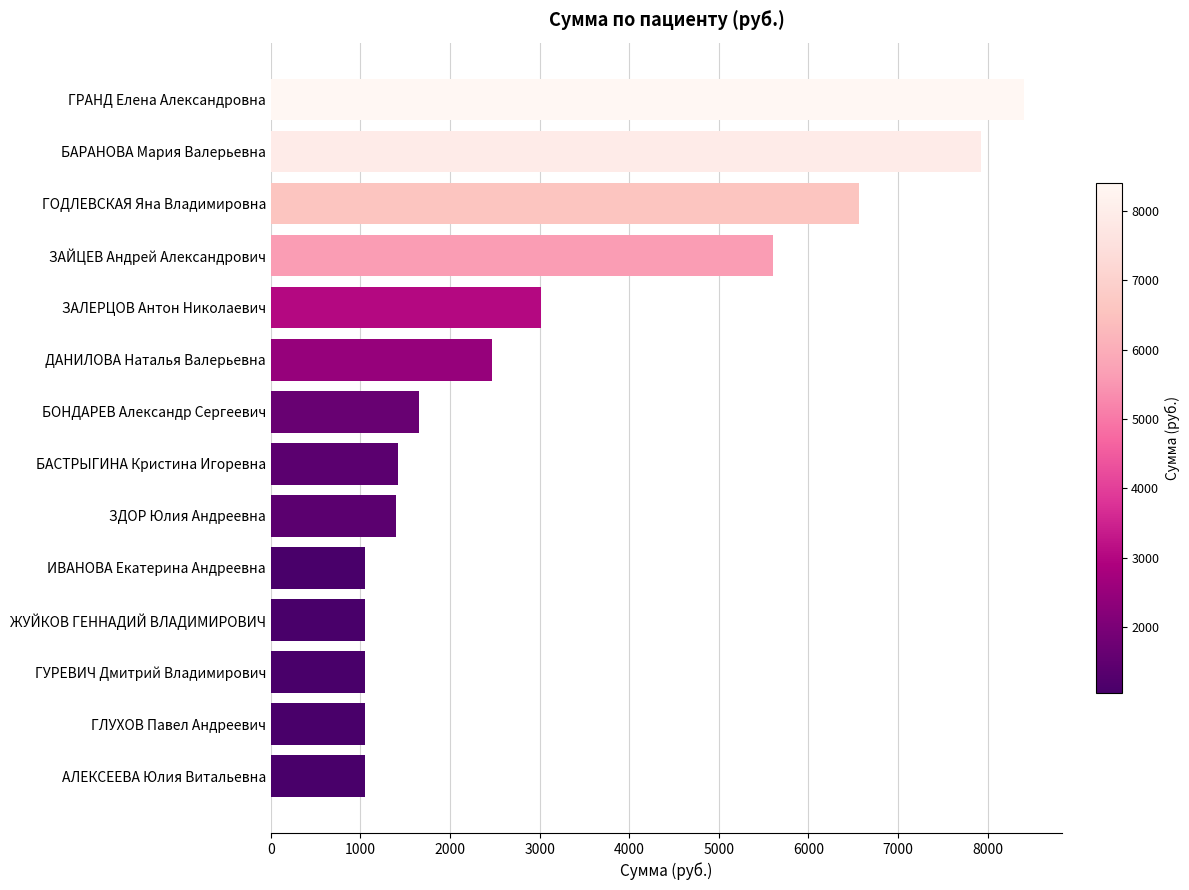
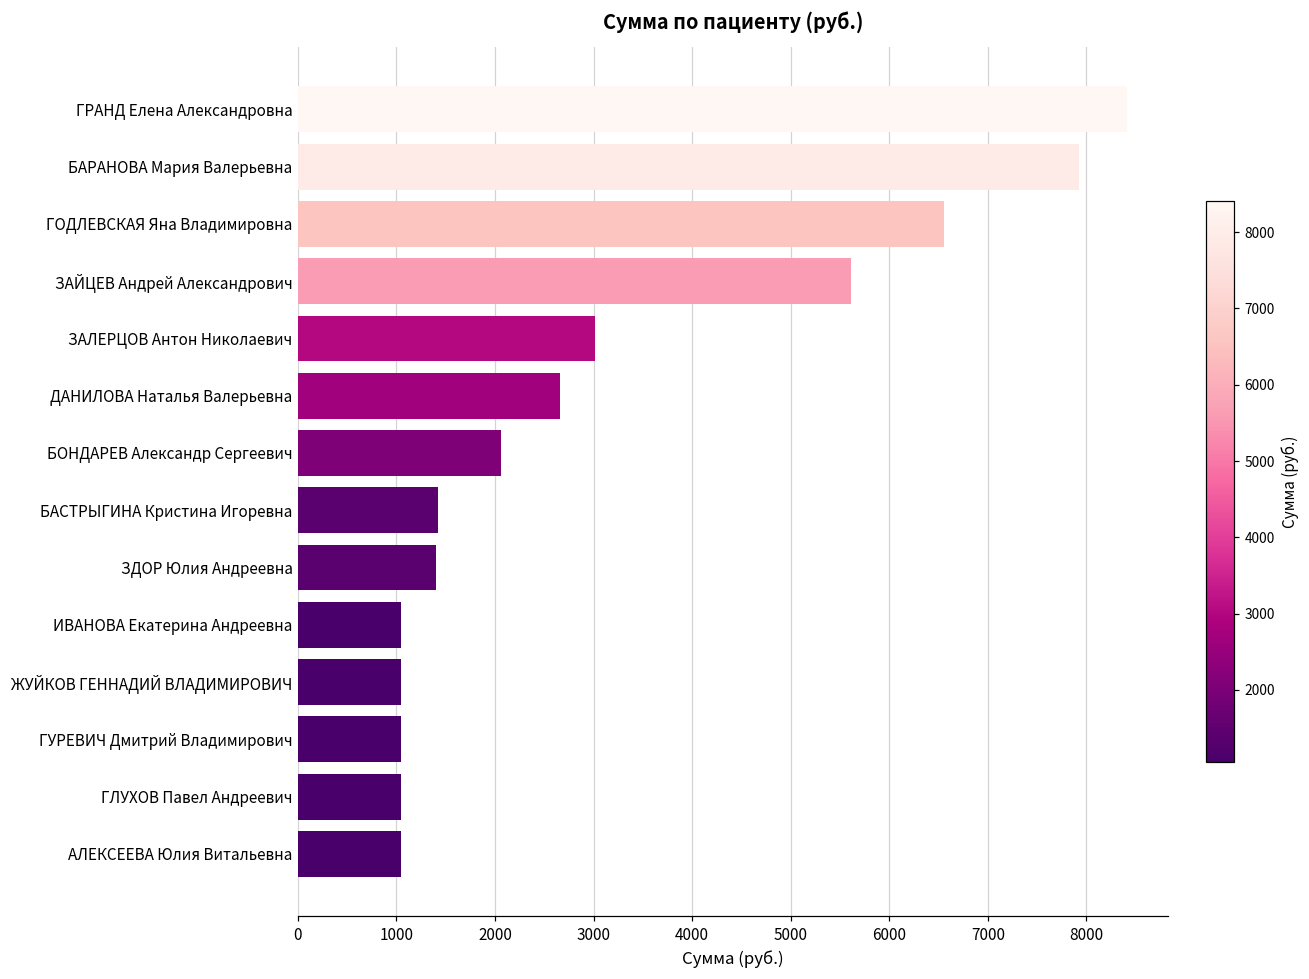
ДАНИЛОВА Наталья Валерьевна: 2500 -> 2700
БОНДАРЕВ Александр Сергеевич: 1700 -> 2100
